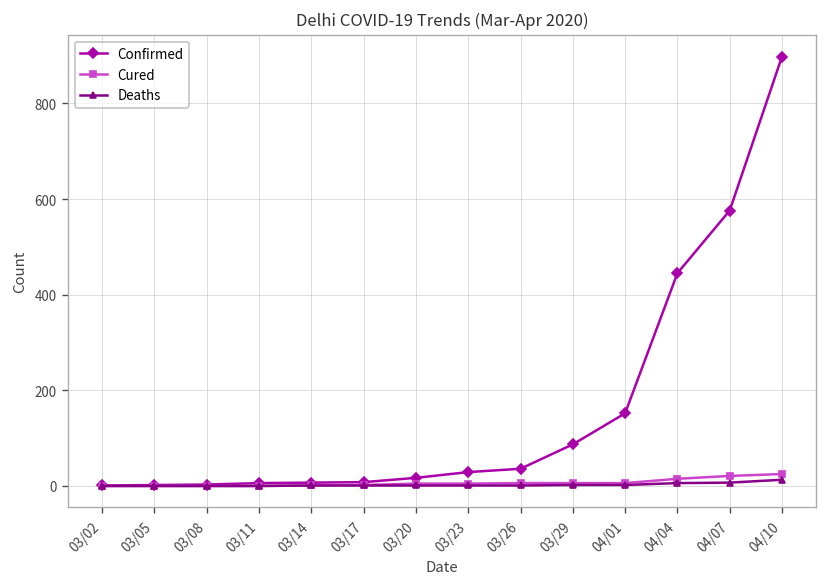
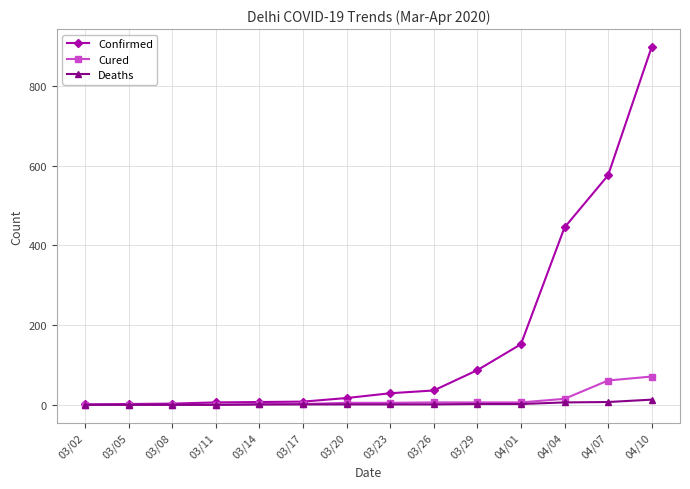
Cured, 04/07: 20 -> 60
Cured, 04/10: 30 -> 70
